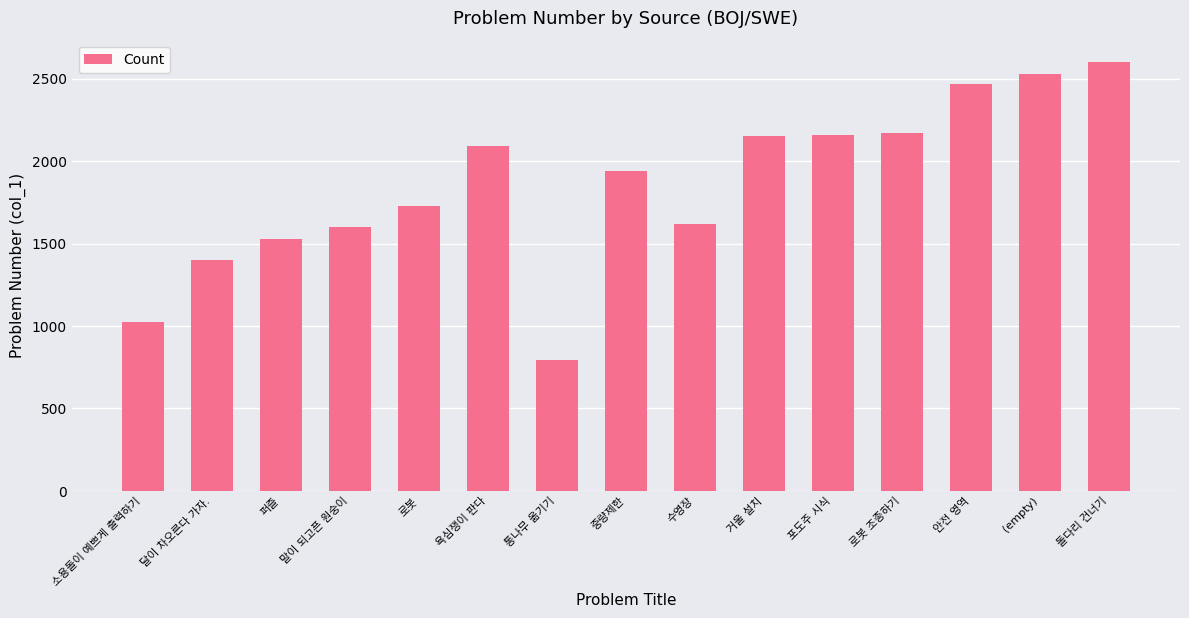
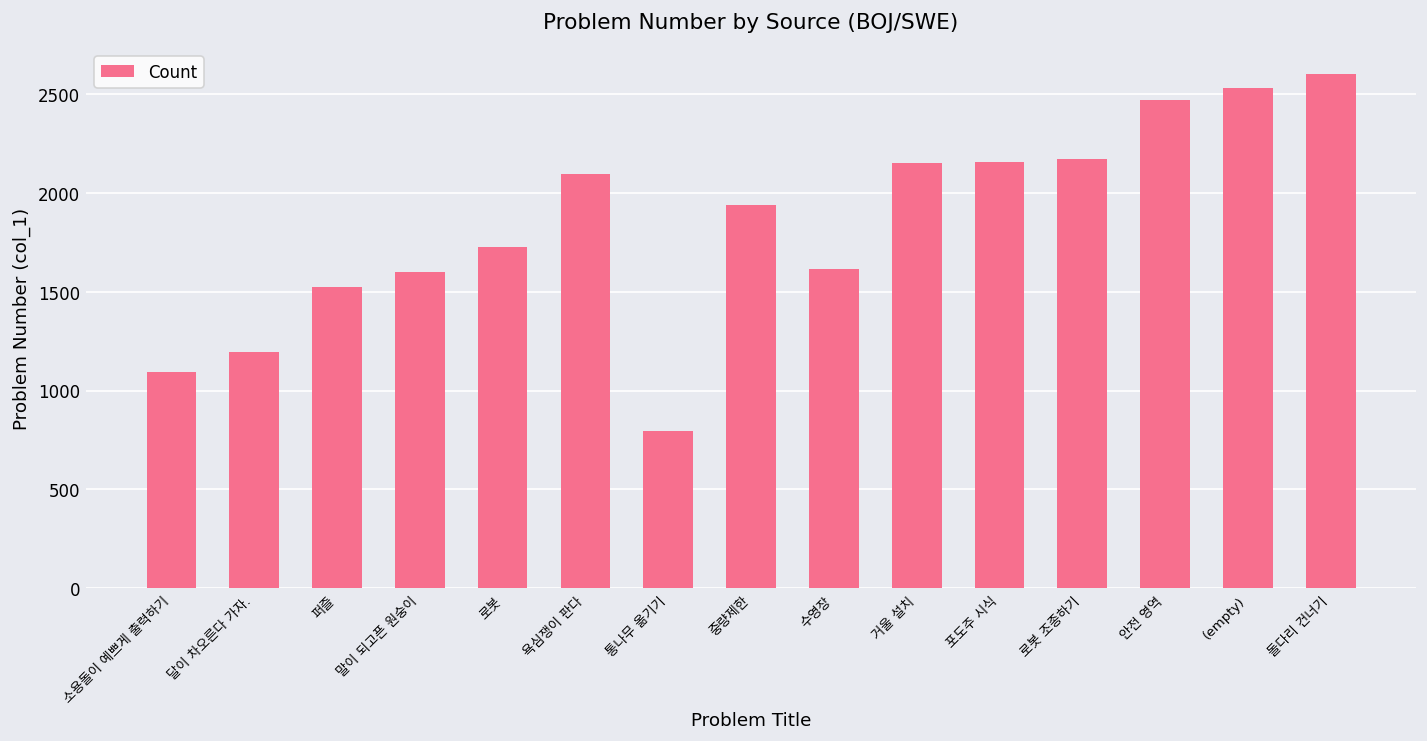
소용돌이 예쁘게 출력하기: 1020 -> 1090
달이 차오른다 가자.: 1400 -> 1190
